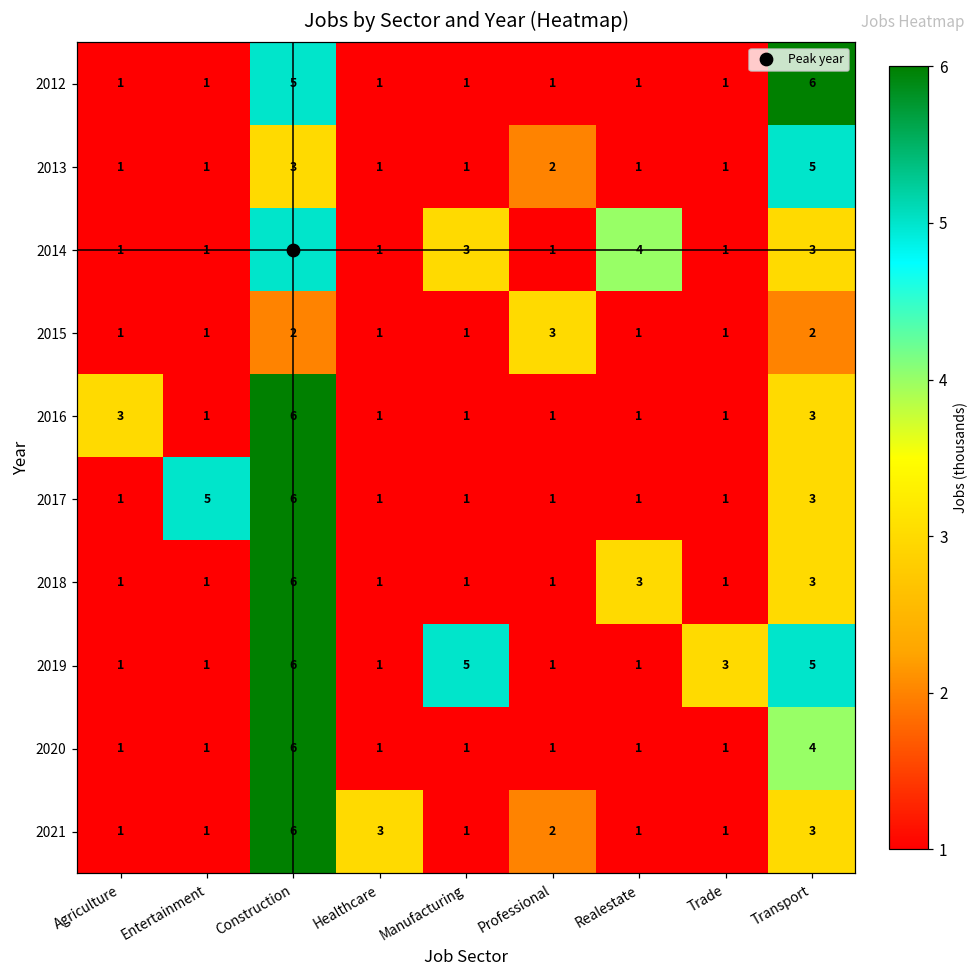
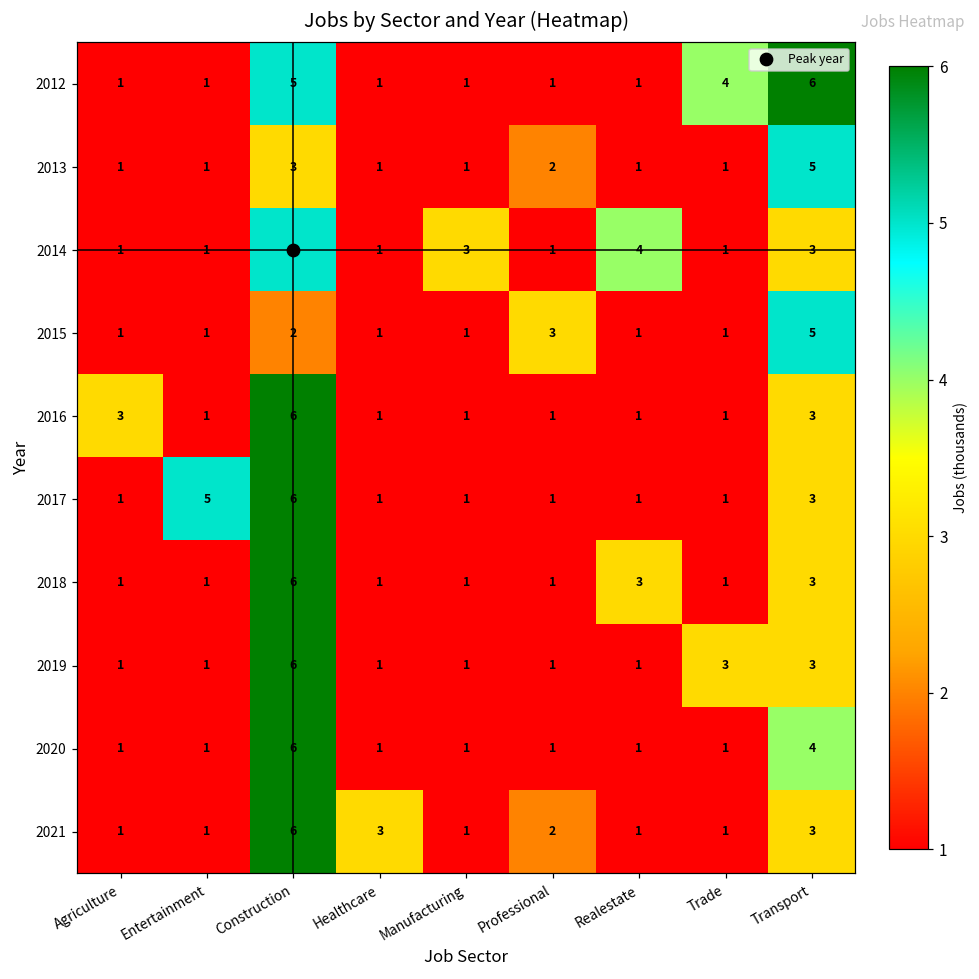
2012, Trade: 1 -> 4
2015, Transport: 2 -> 5
2019, Manufacturing: 5 -> 1
2019, Transport: 5 -> 3
